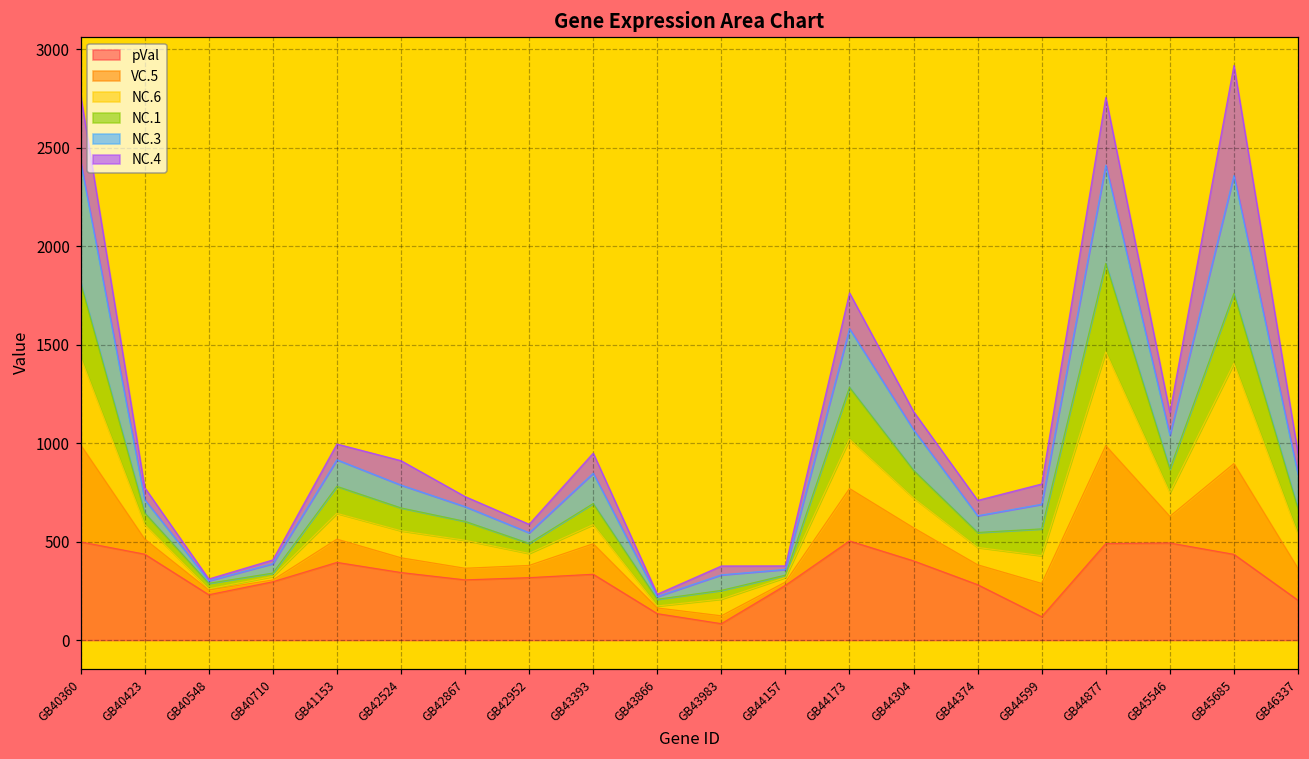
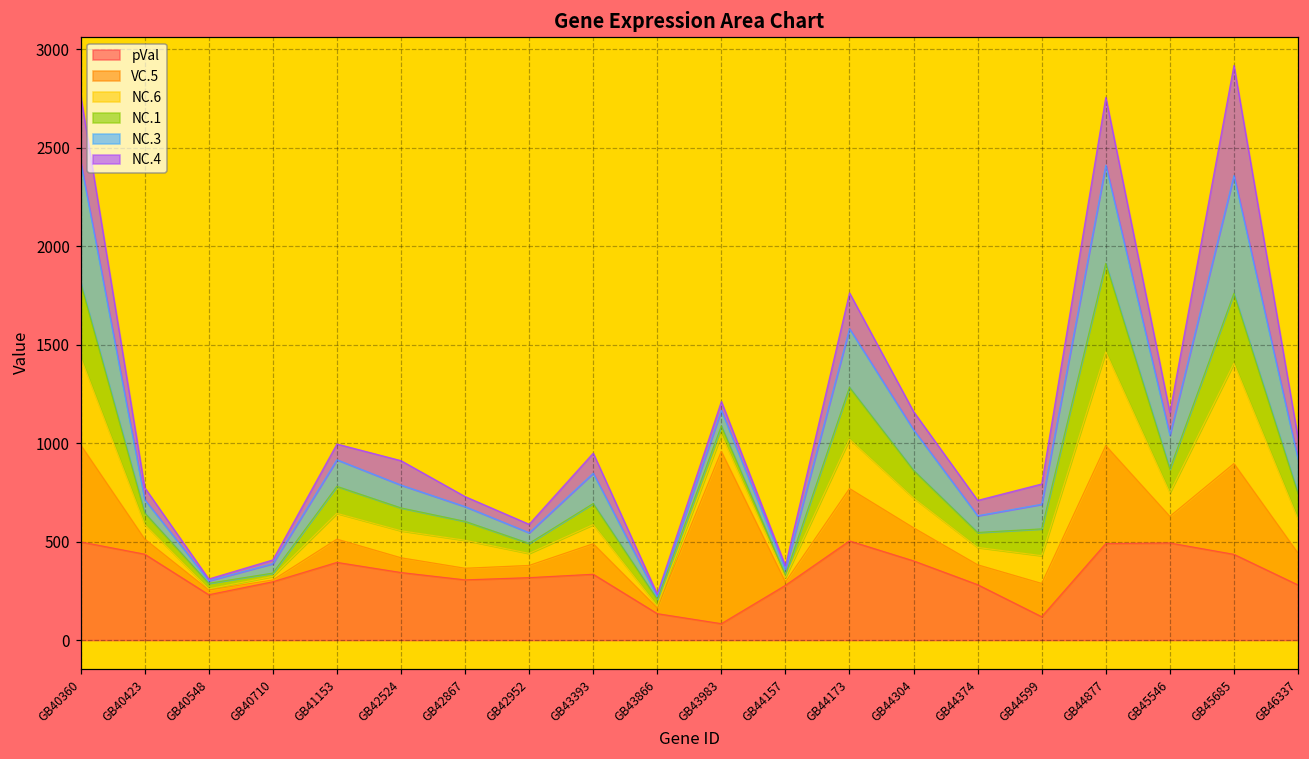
VC.5, GB43983: 40 -> 880
pVal, GB46337: 200 -> 280
